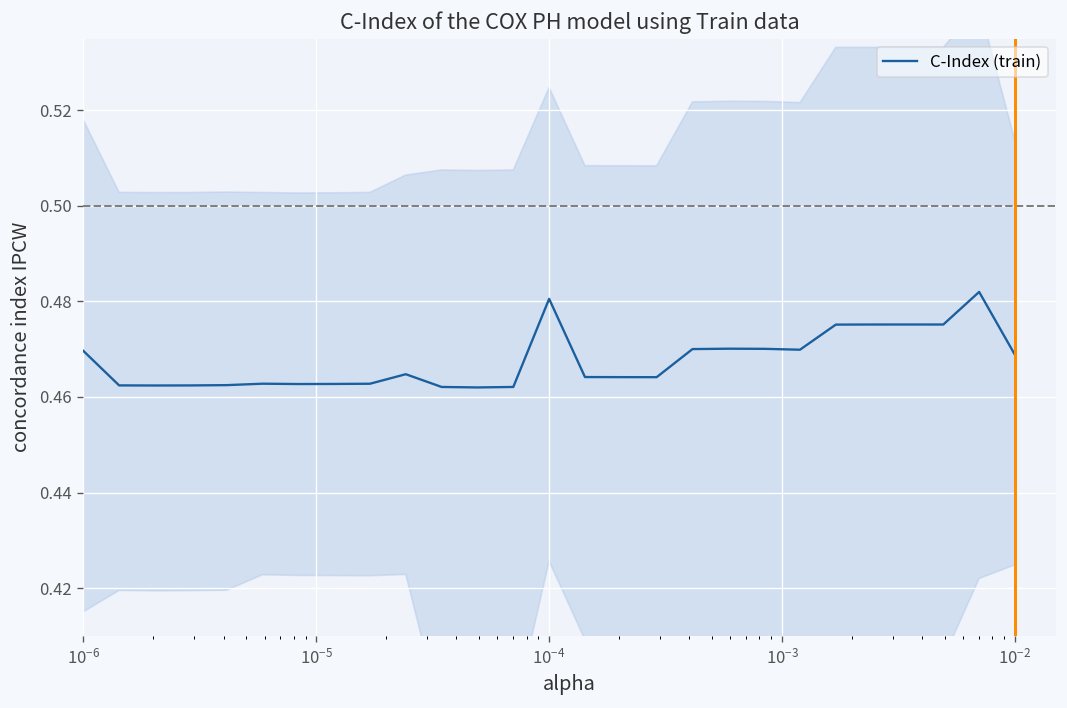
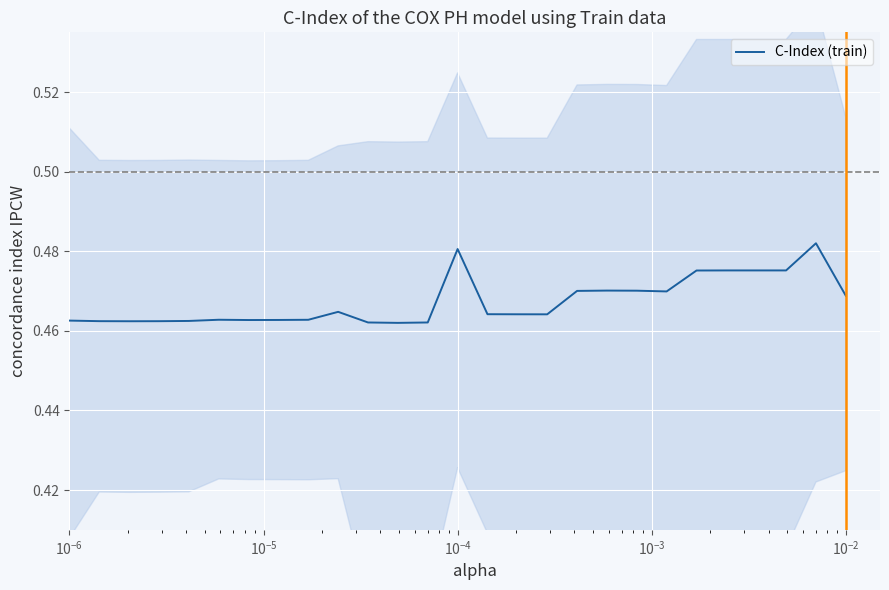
C-Index (train), 10^-6: 0.470 -> 0.463
